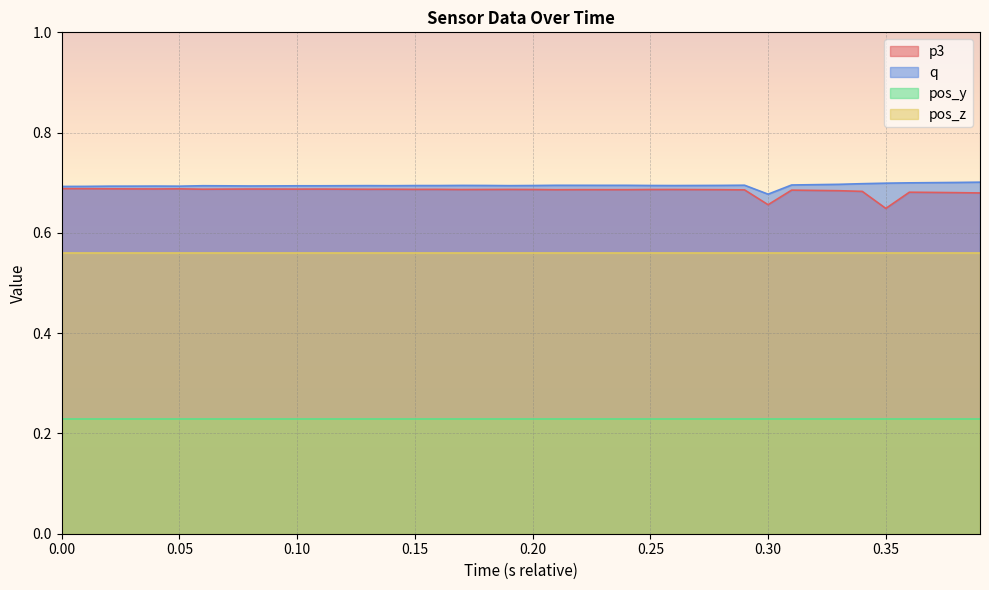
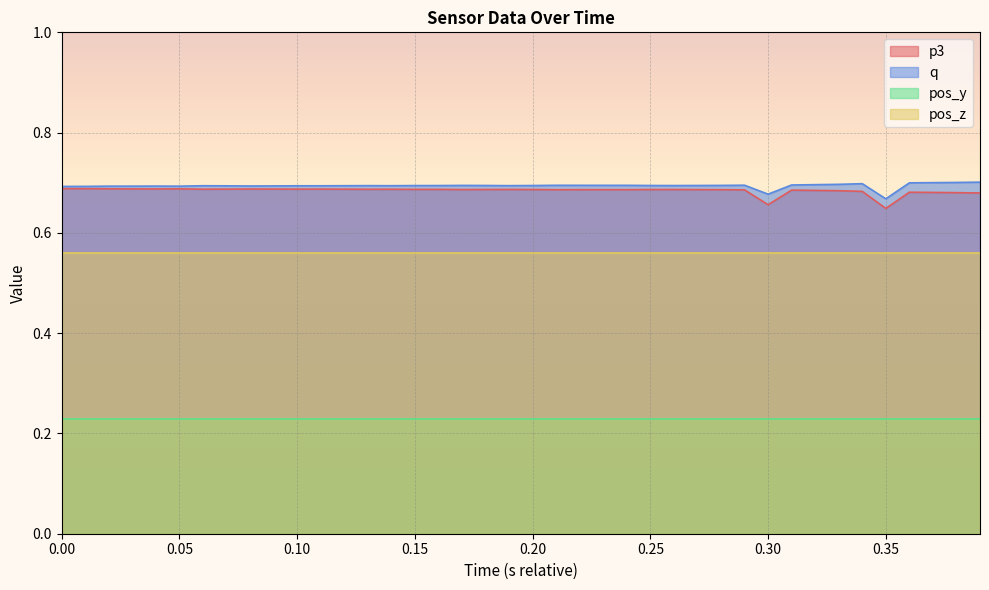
q, 0.35: 0.70 -> 0.67
